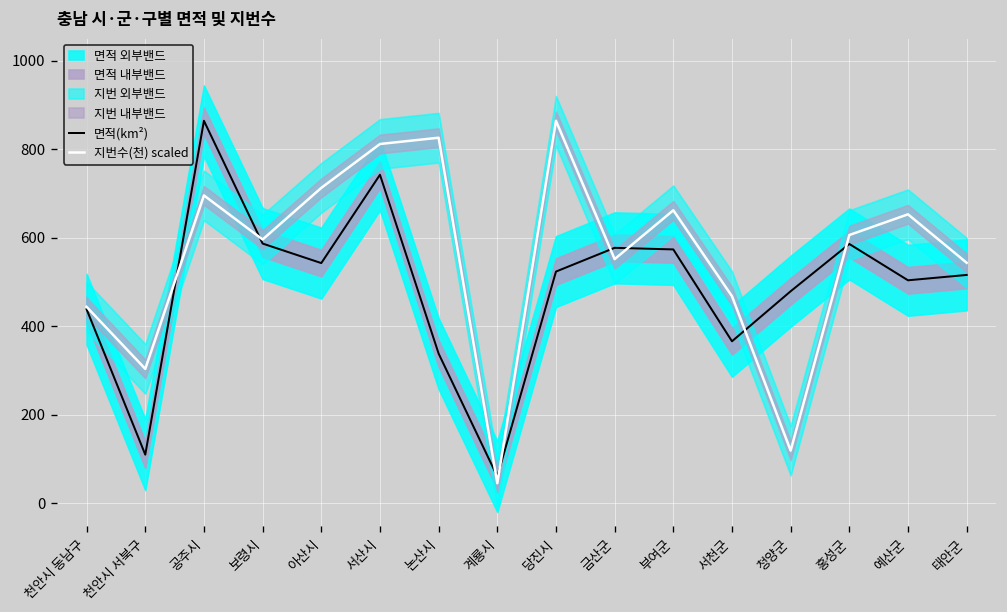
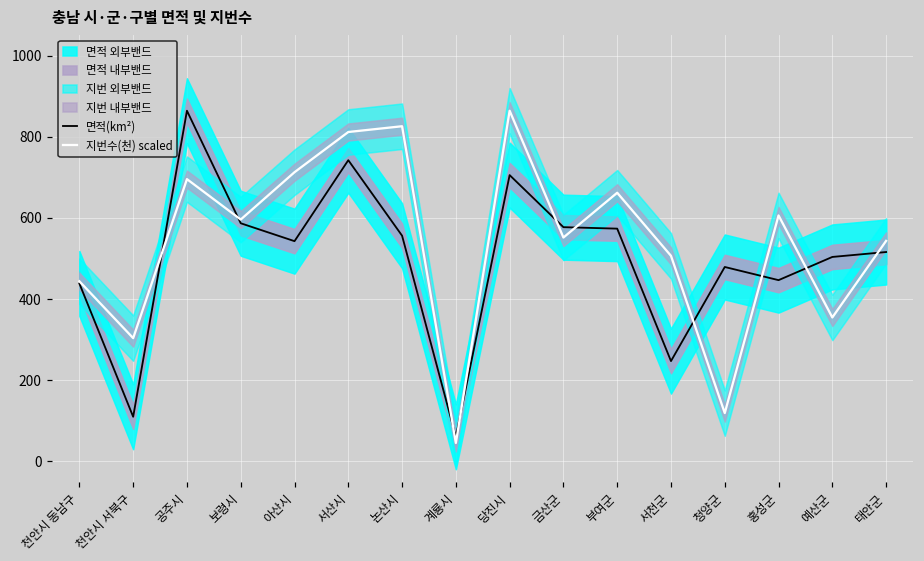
면적(km²), 논산시: 340 -> 560
면적(km²), 당진시: 520 -> 710
면적(km²), 서천군: 370 -> 250
지번수(천) scaled, 서천군: 470 -> 510
면적(km²), 홍성군: 590 -> 450
지번수(천) scaled, 예산군: 650 -> 350
